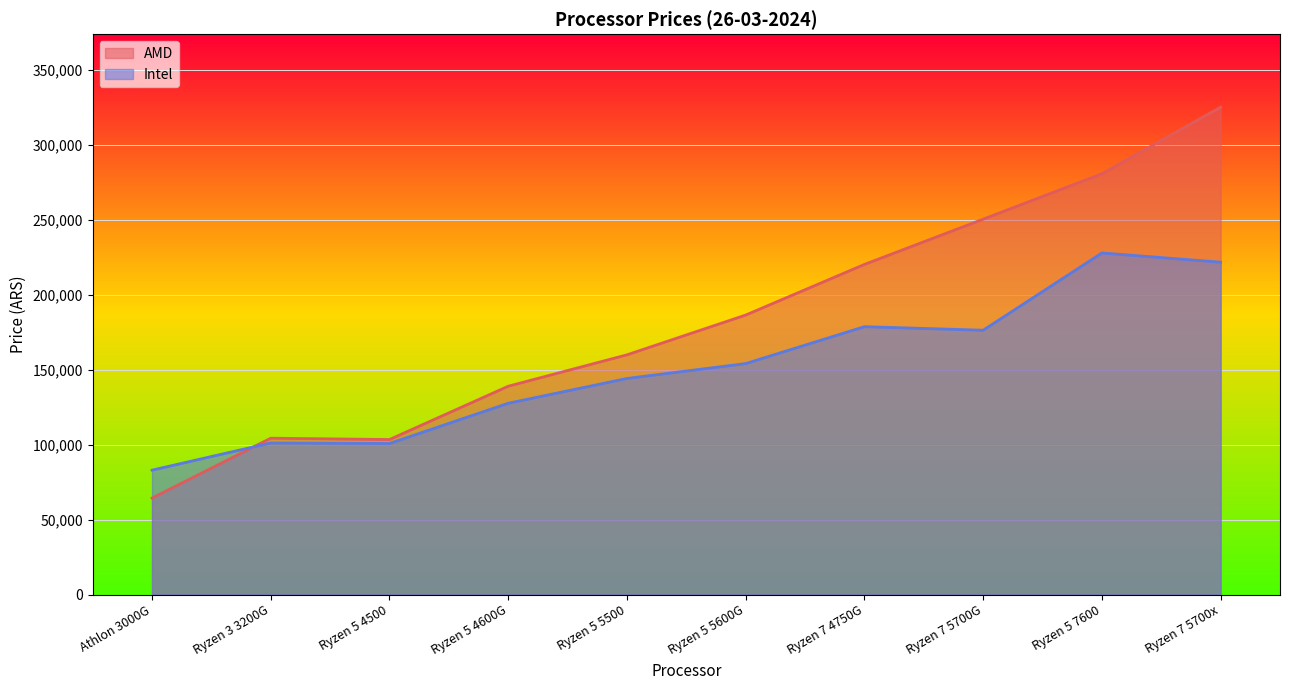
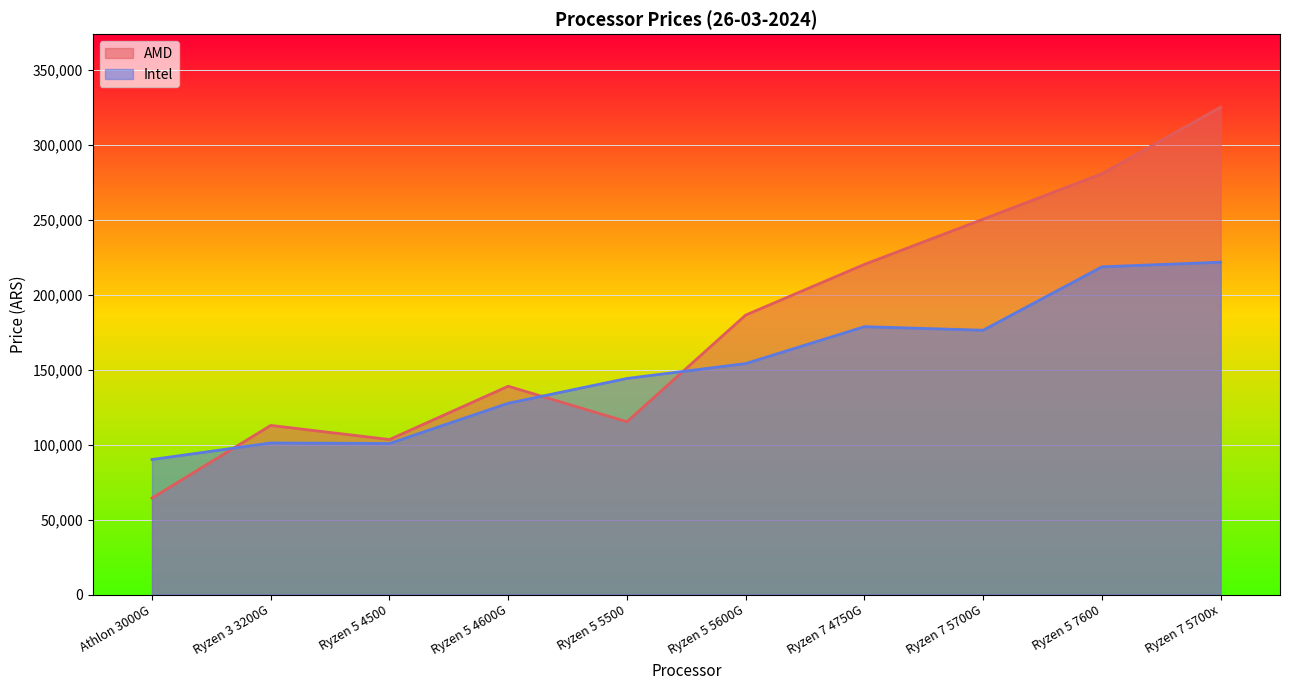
Intel, Athlon 3000G: 83,000 -> 90,000
AMD, Ryzen 3 3200G: 104,000 -> 113,000
AMD, Ryzen 5 5500: 160,000 -> 115,000
Intel, Ryzen 5 7600: 228,000 -> 219,000
